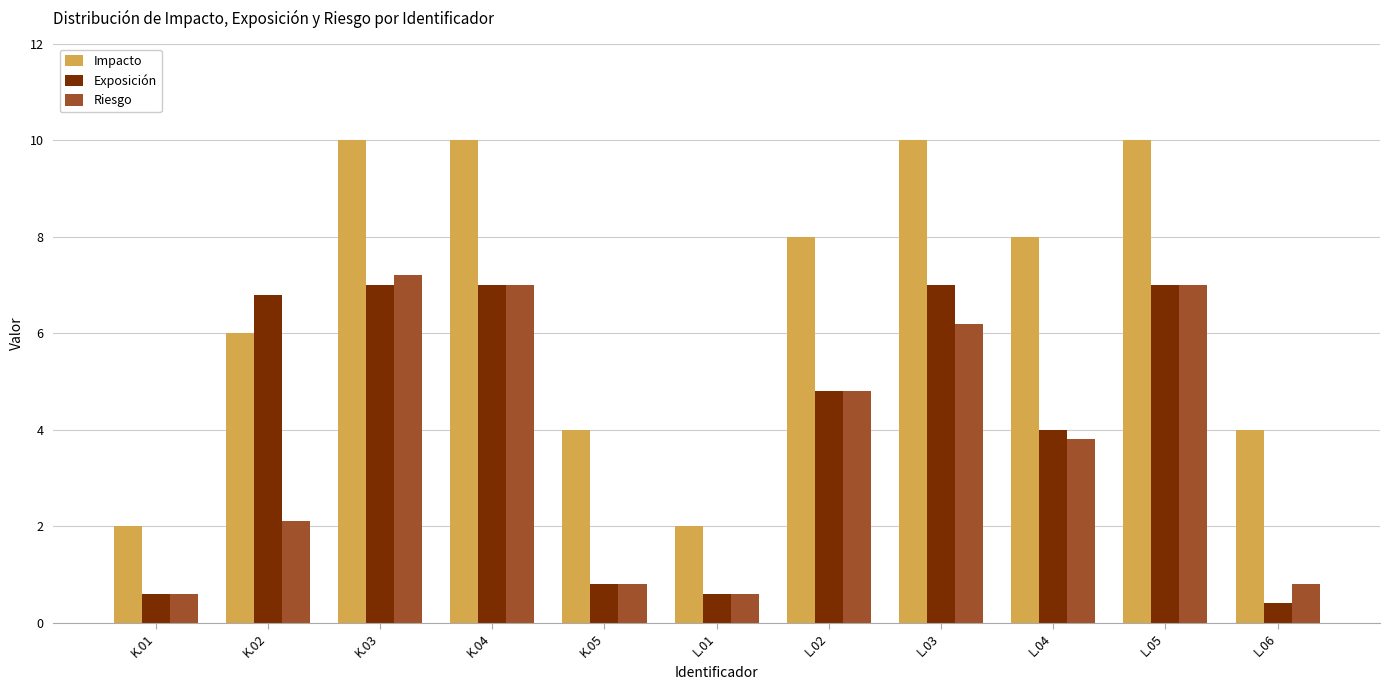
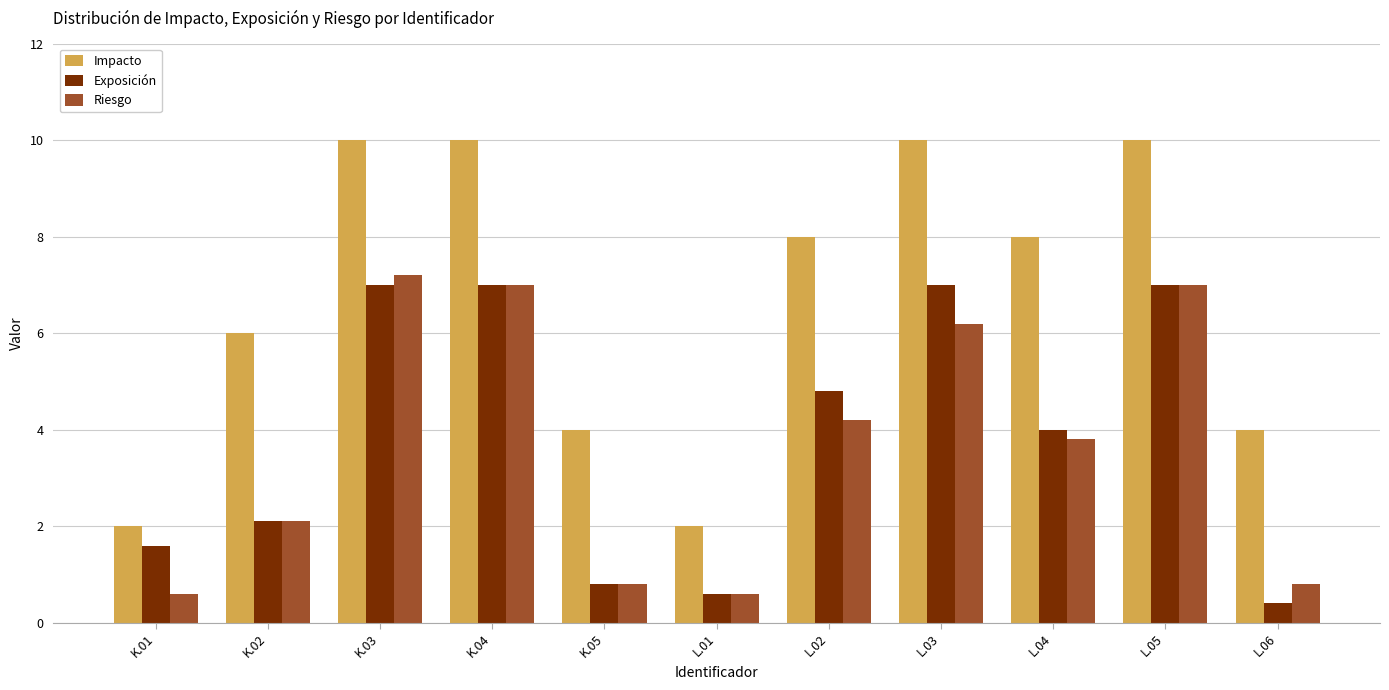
Exposición, K.01: 0.6 -> 1.6
Exposición, K.02: 6.8 -> 2.1
Riesgo, L.02: 4.8 -> 4.2
